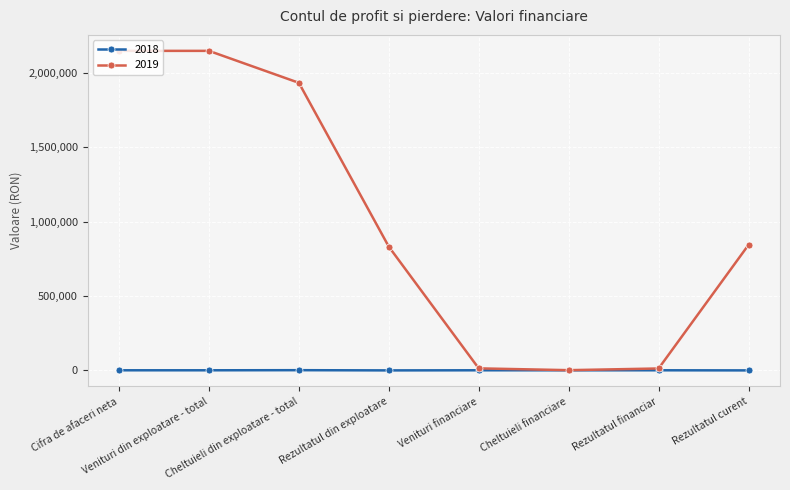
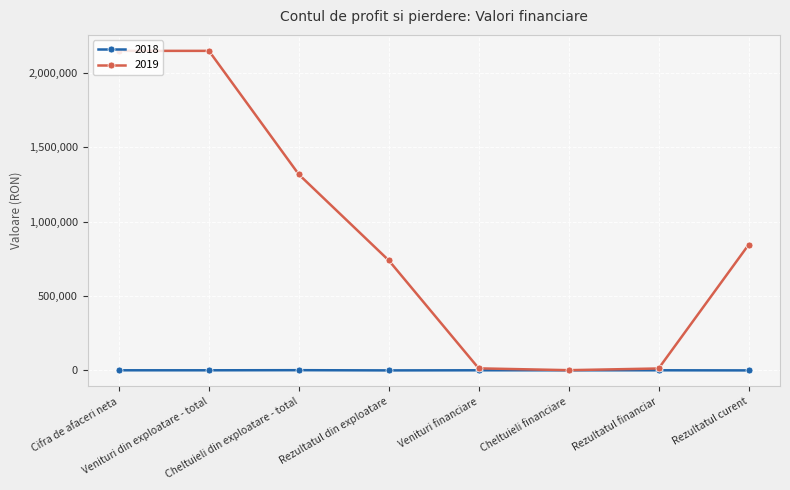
2019, Cheltuieli din exploatare - total: 1,930,000 -> 1,320,000
2019, Rezultatul din exploatare: 830,000 -> 740,000
